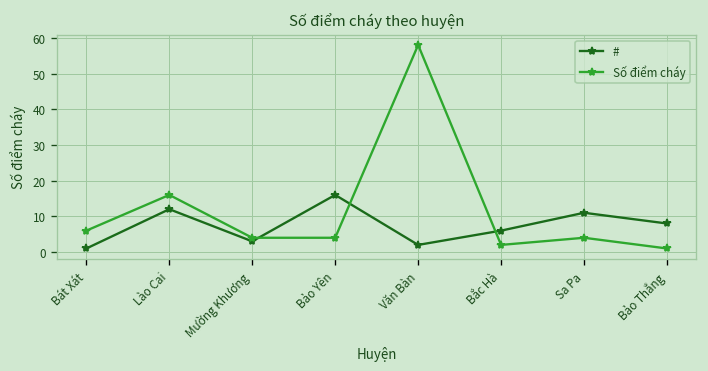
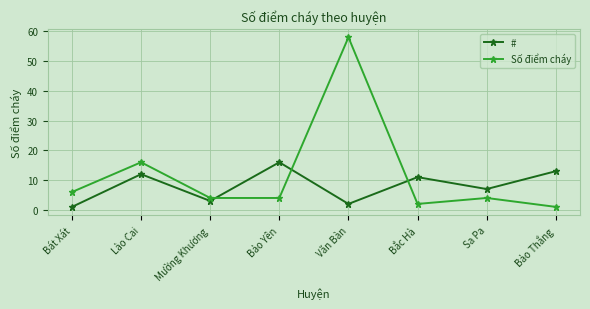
#, Bắc Hà: 6 -> 11
#, Sa Pa: 11 -> 7
#, Bảo Thắng: 8 -> 13
